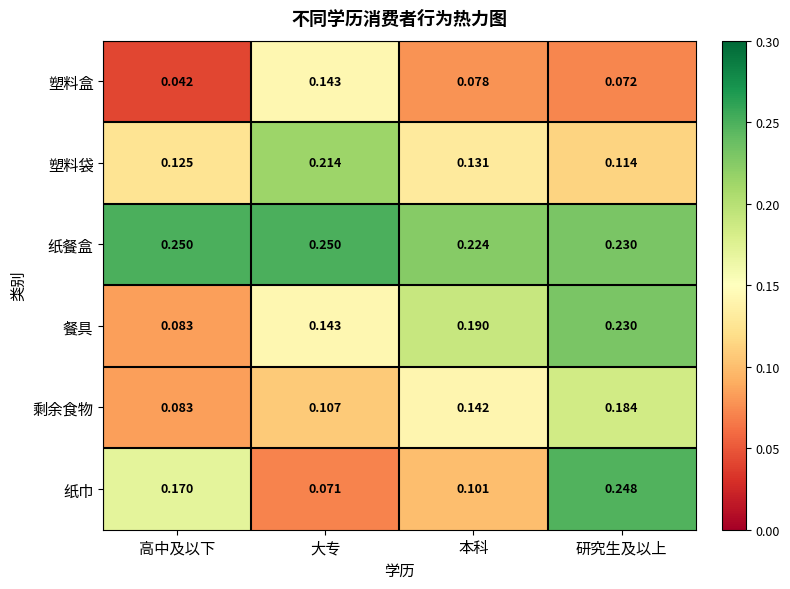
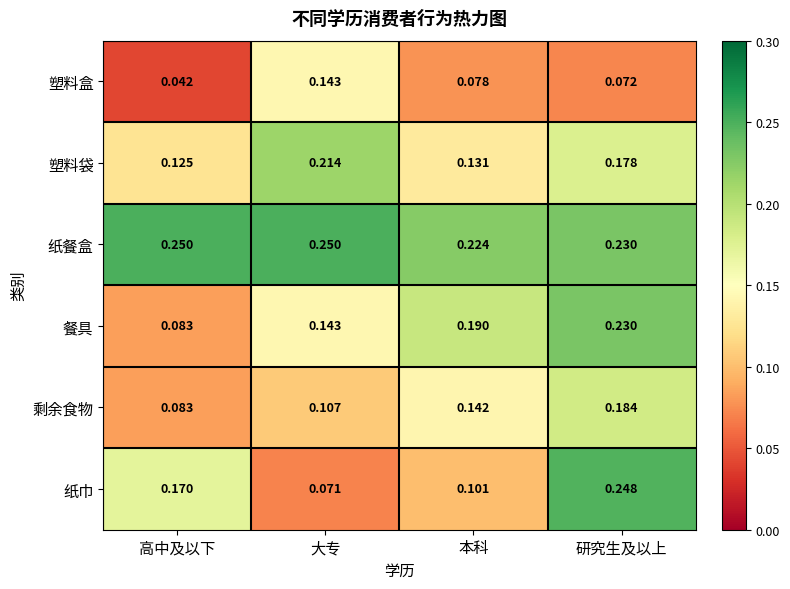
塑料袋, 研究生及以上: 0.114 -> 0.178
